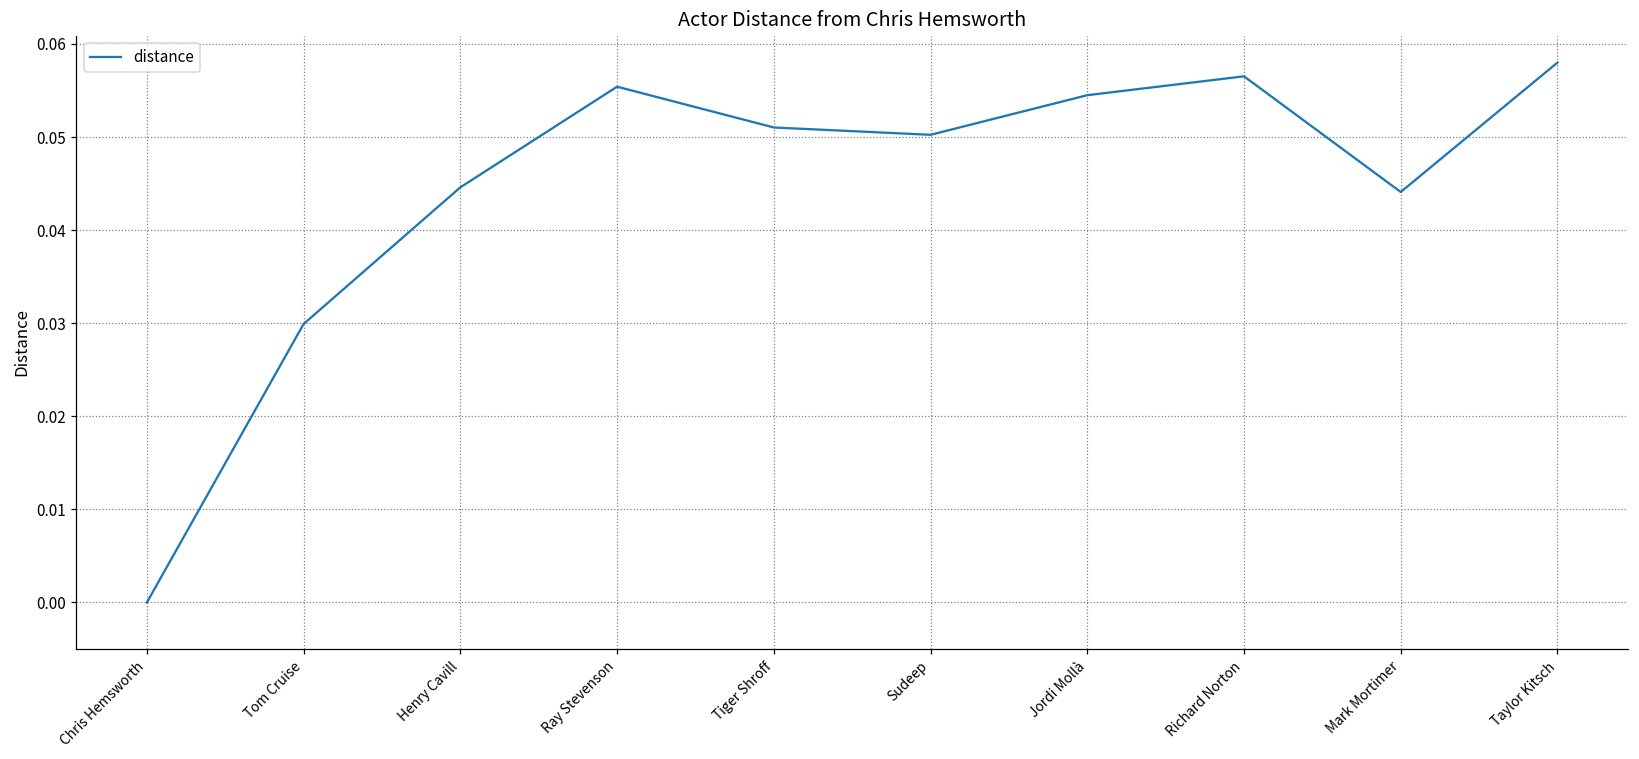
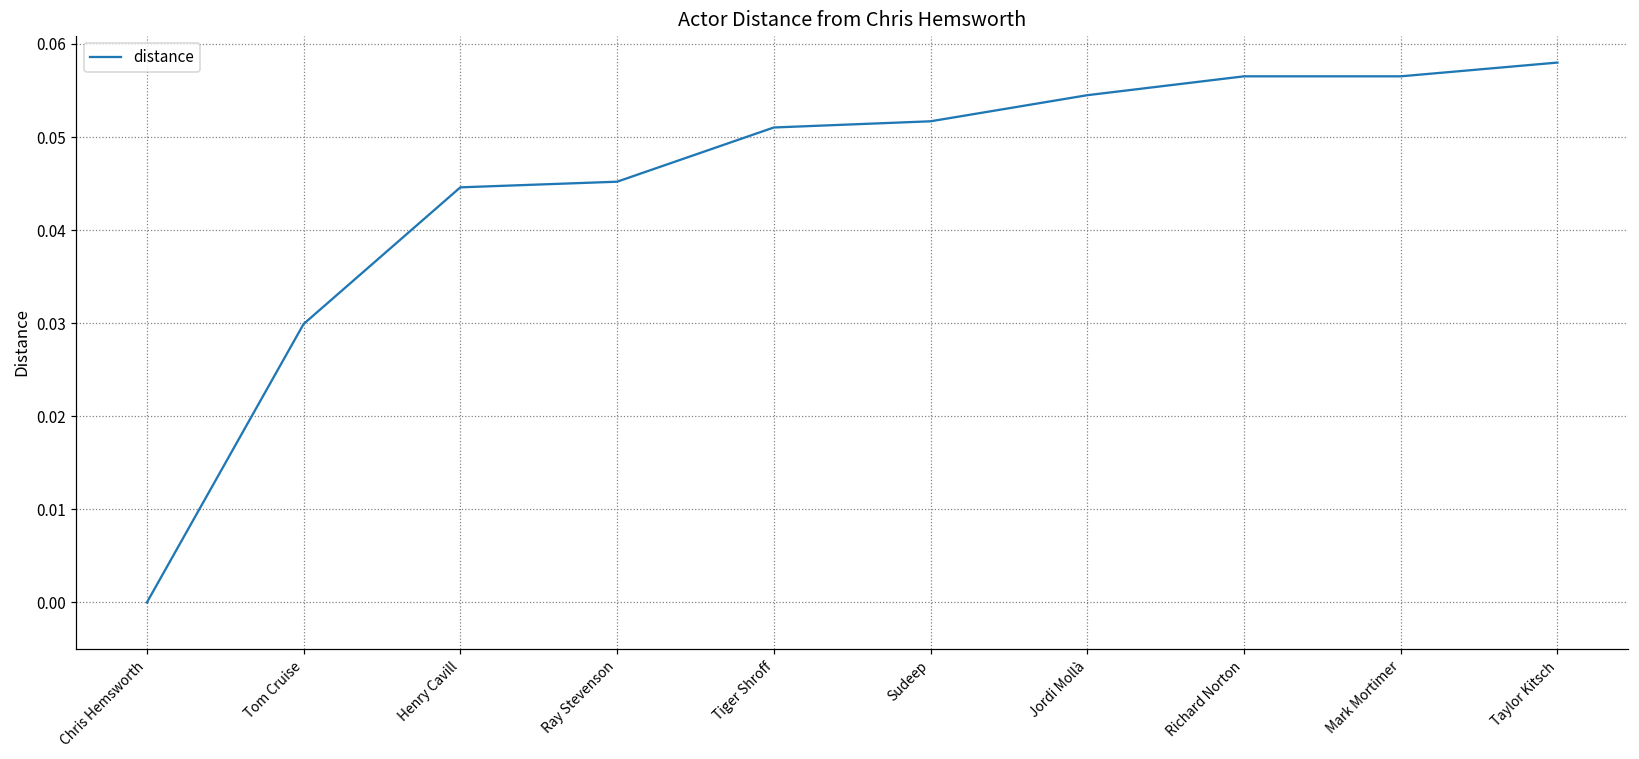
Ray Stevenson: 0.055 -> 0.045
Sudeep: 0.050 -> 0.052
Mark Mortimer: 0.044 -> 0.057
